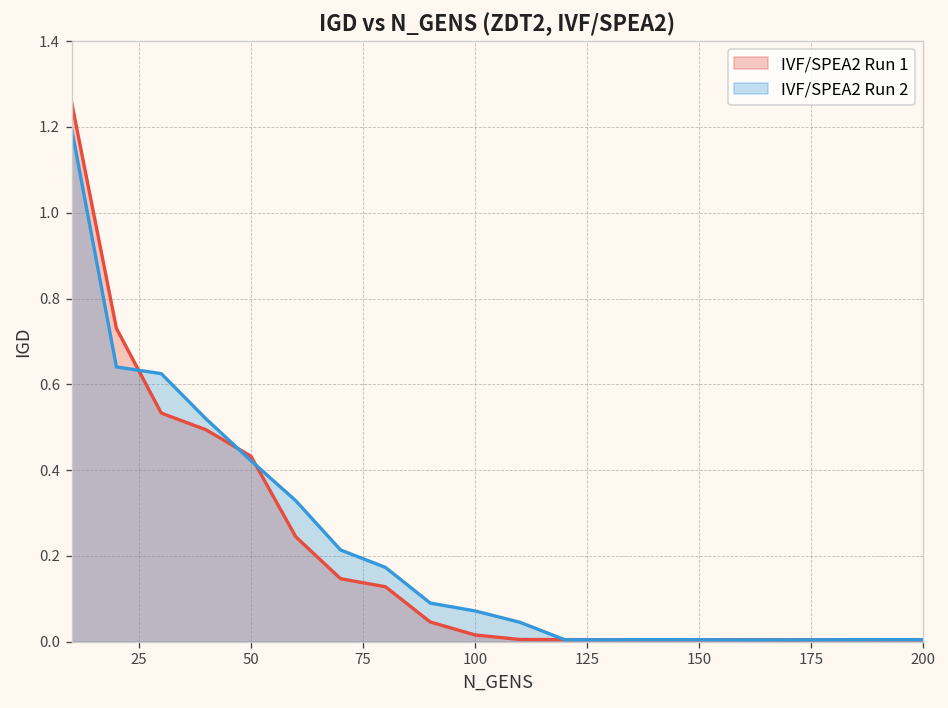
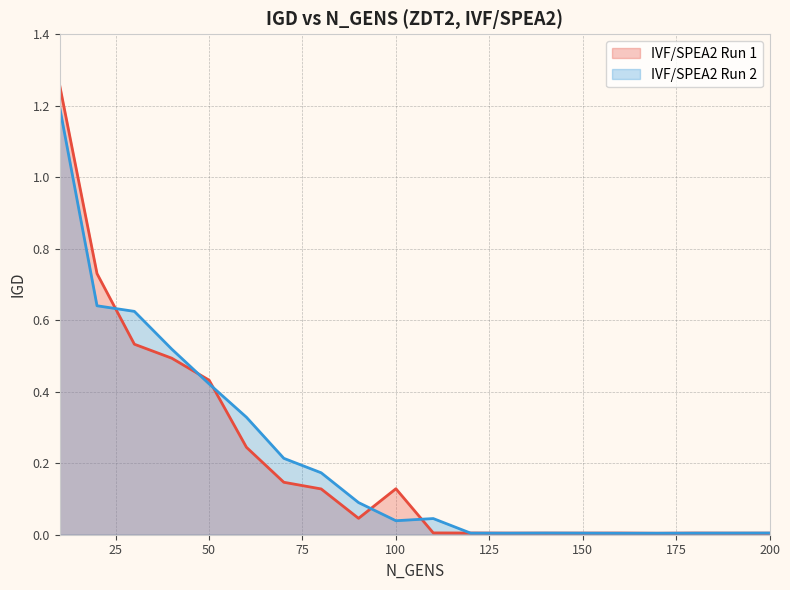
IVF/SPEA2 Run 1, 100: 0.02 -> 0.13
IVF/SPEA2 Run 2, 100: 0.07 -> 0.04
